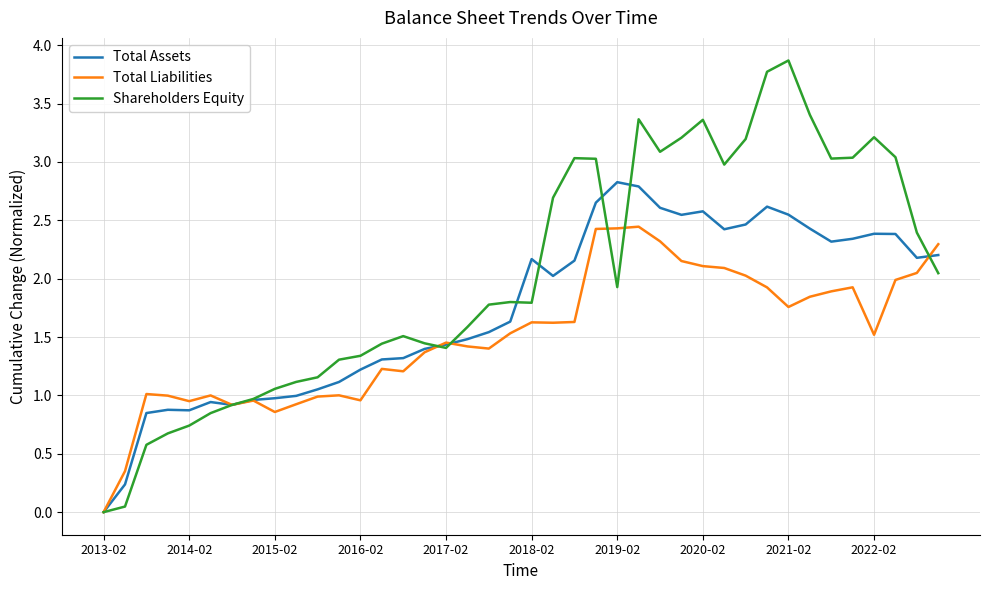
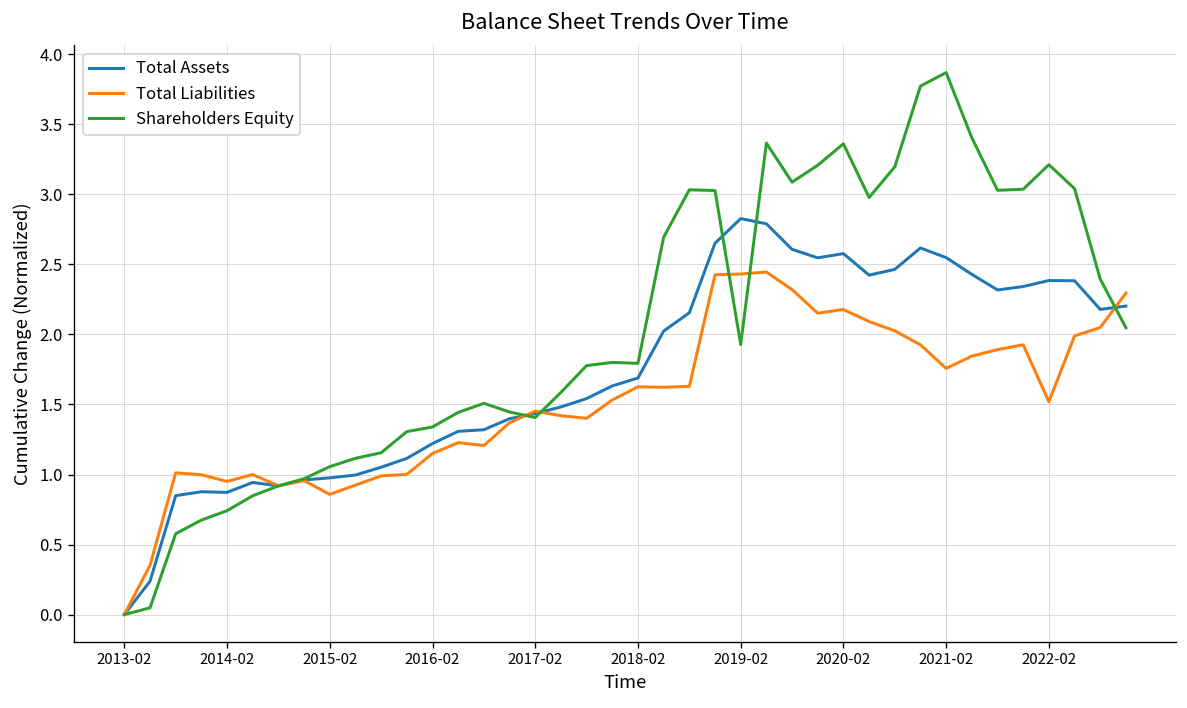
Total Liabilities, 2016-02: 0.96 -> 1.15
Total Assets, 2018-02: 2.17 -> 1.69
Total Liabilities, 2020-02: 2.11 -> 2.18
